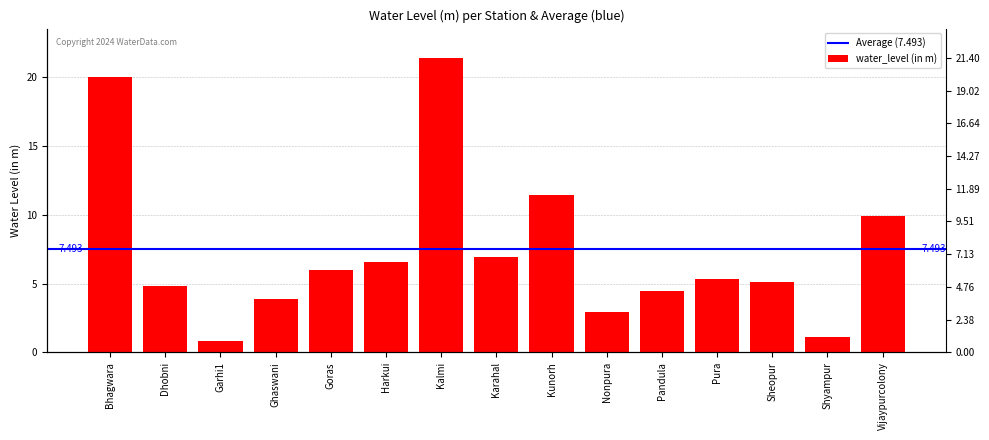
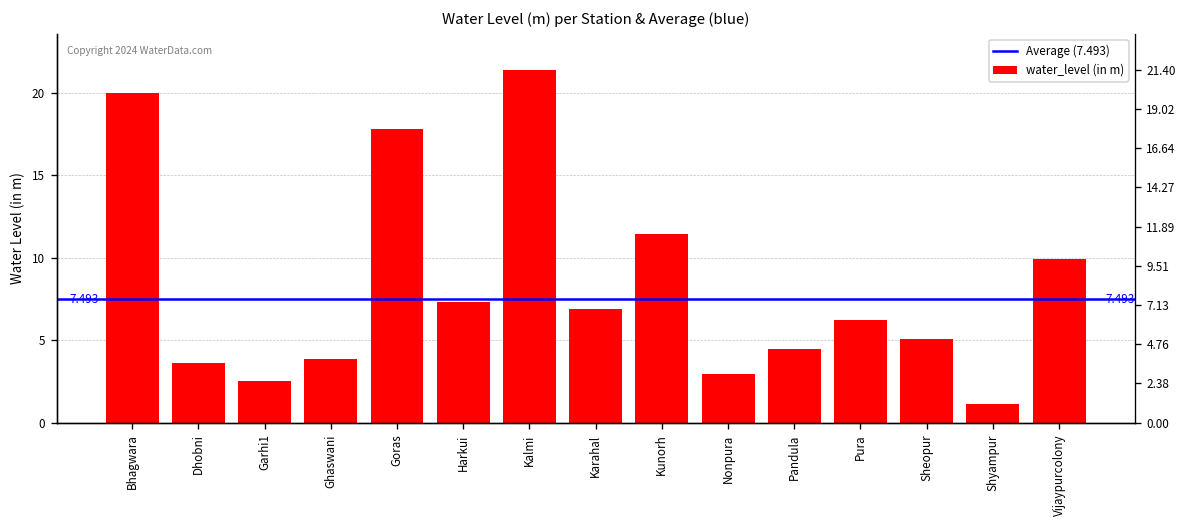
Dhobni: 4.8 -> 3.7
Garhi1: 0.8 -> 2.5
Goras: 6.0 -> 17.8
Harkui: 6.6 -> 7.3
Pura: 5.3 -> 6.2
